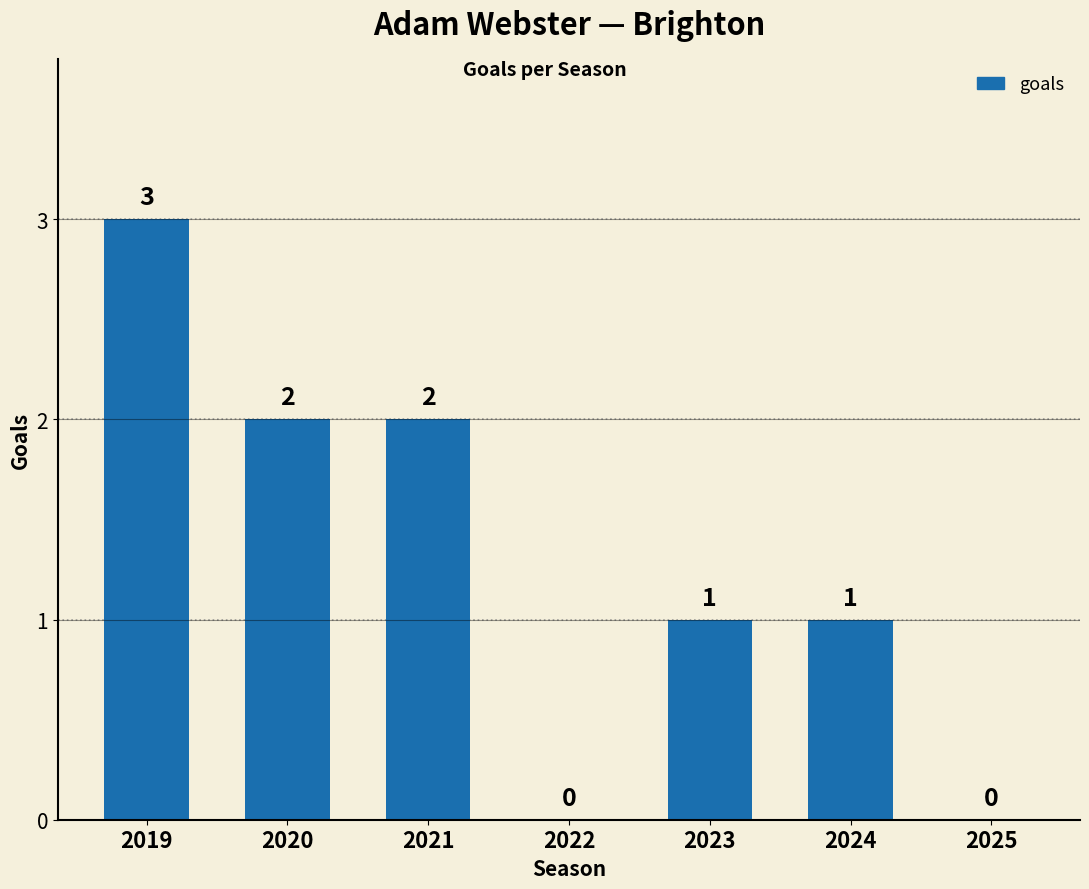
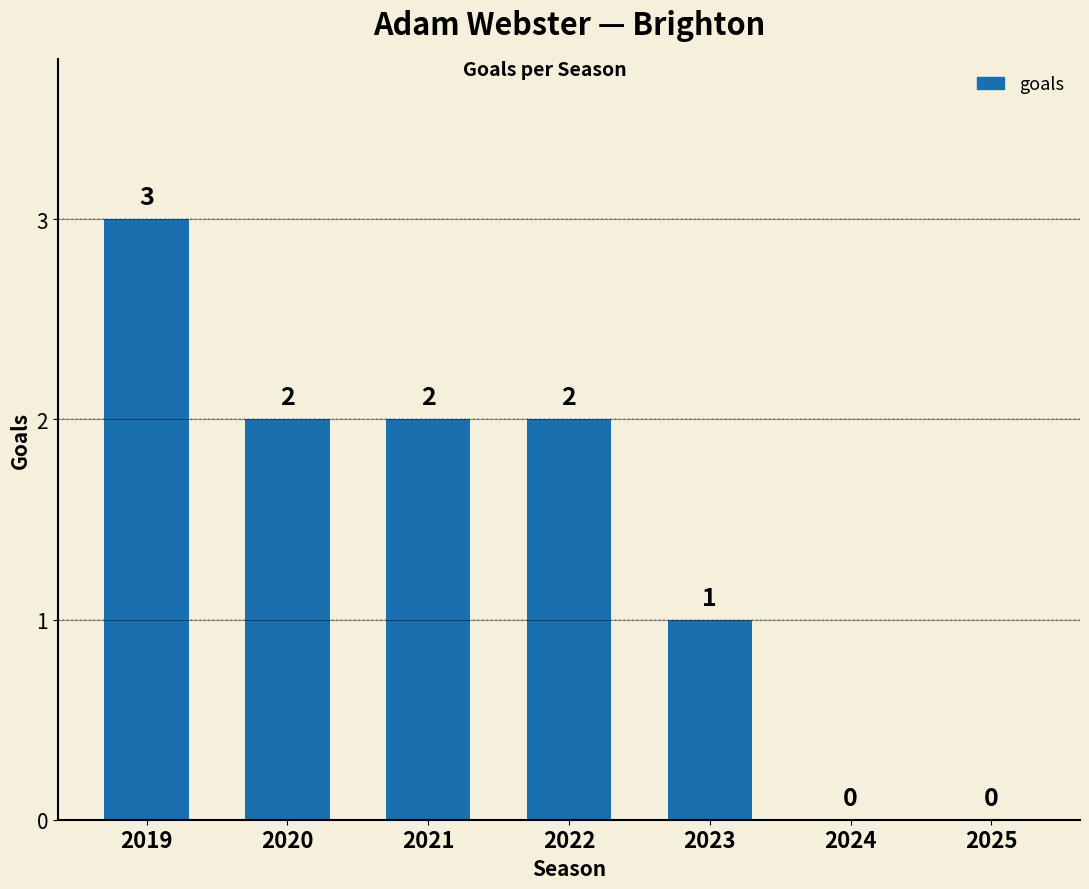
2022: 0 -> 2
2024: 1 -> 0
